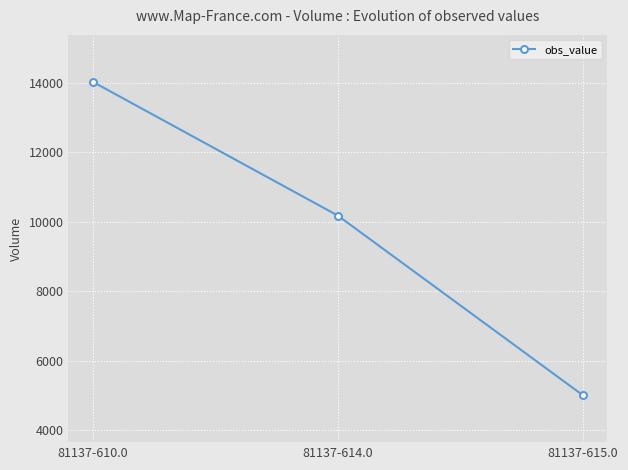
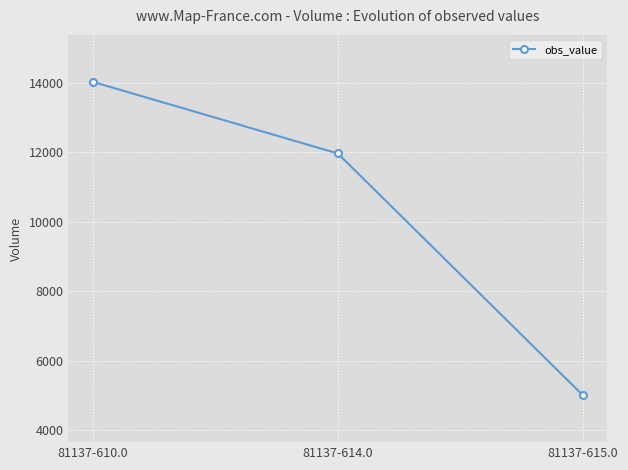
81137-614.0: 10200 -> 12000
